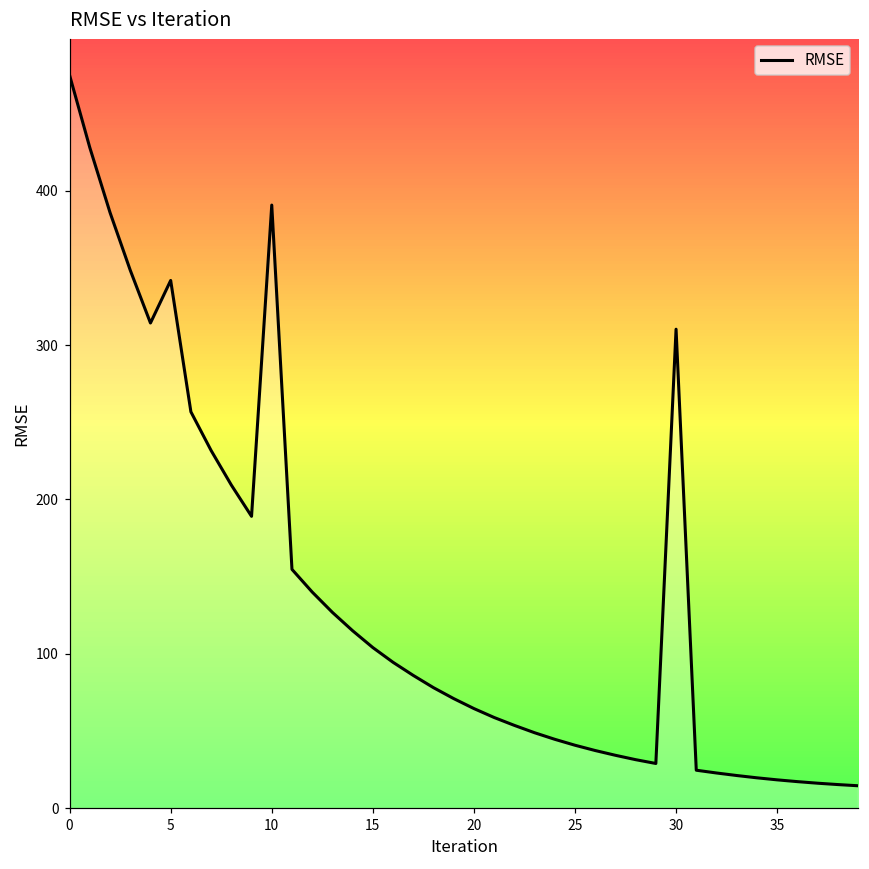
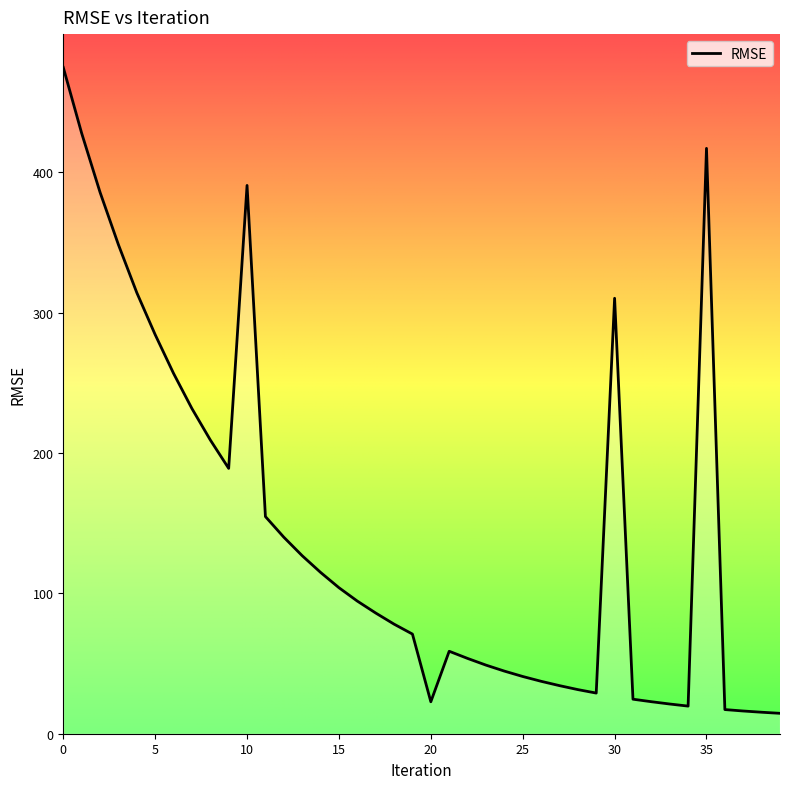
5: 342 -> 284
20: 65 -> 23
35: 18 -> 417
